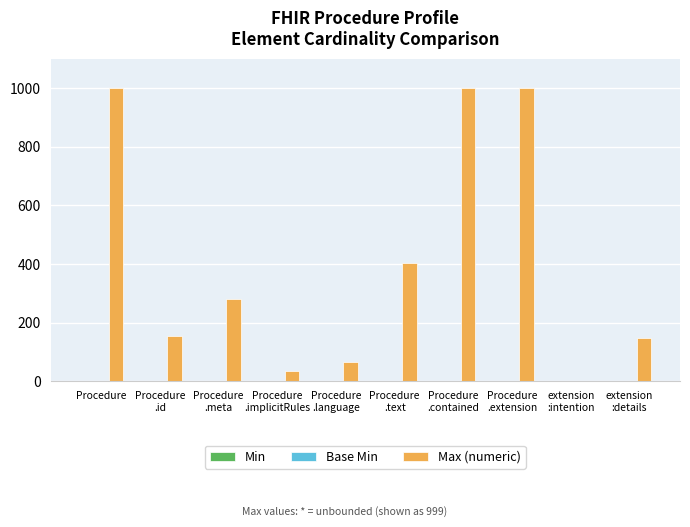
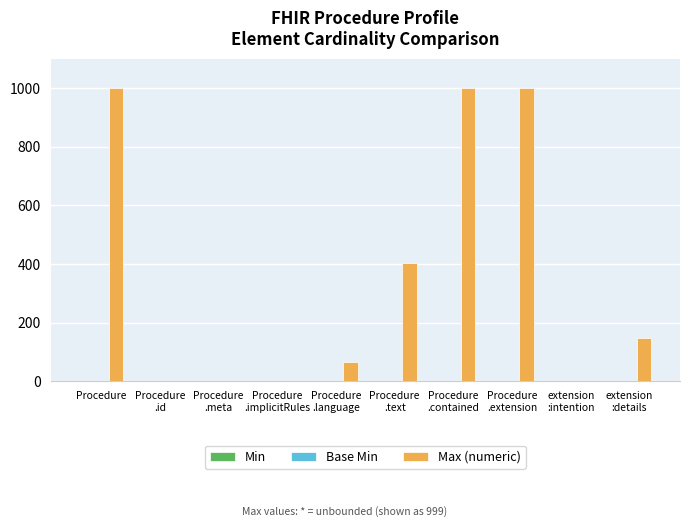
Max (numeric), Procedure .id: 150 -> 0
Max (numeric), Procedure .meta: 280 -> 0
Max (numeric), Procedure .implicitRules: 40 -> 0
